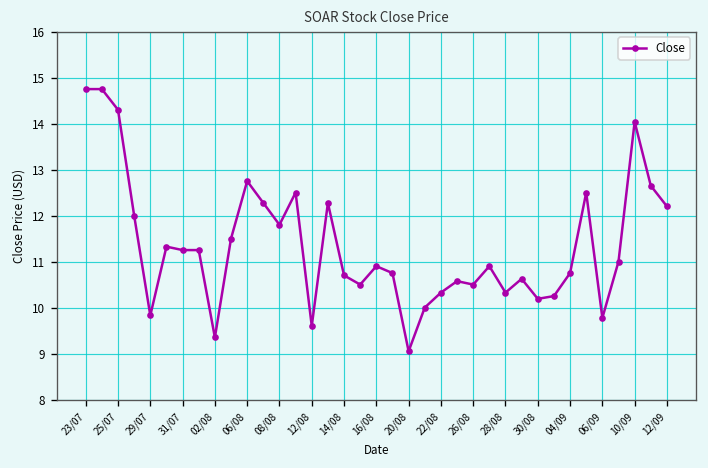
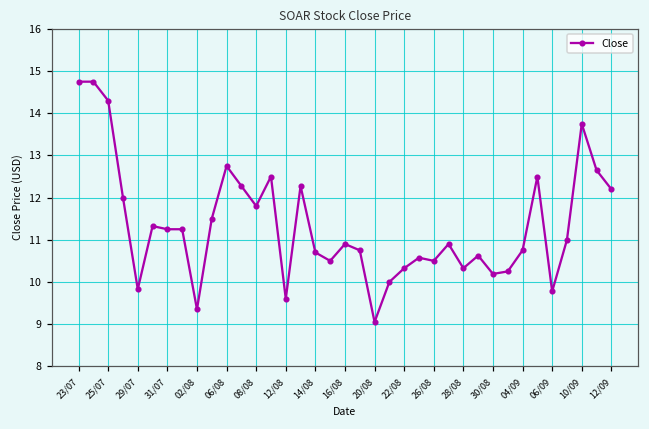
10/09: 14.0 -> 13.8
